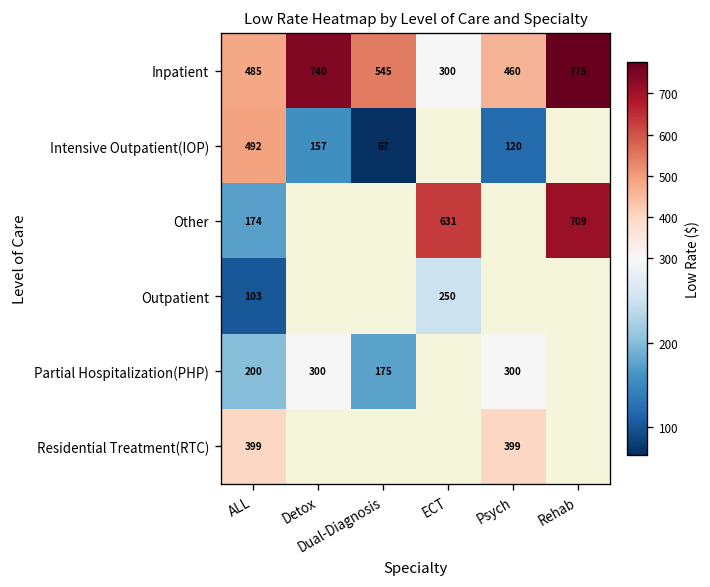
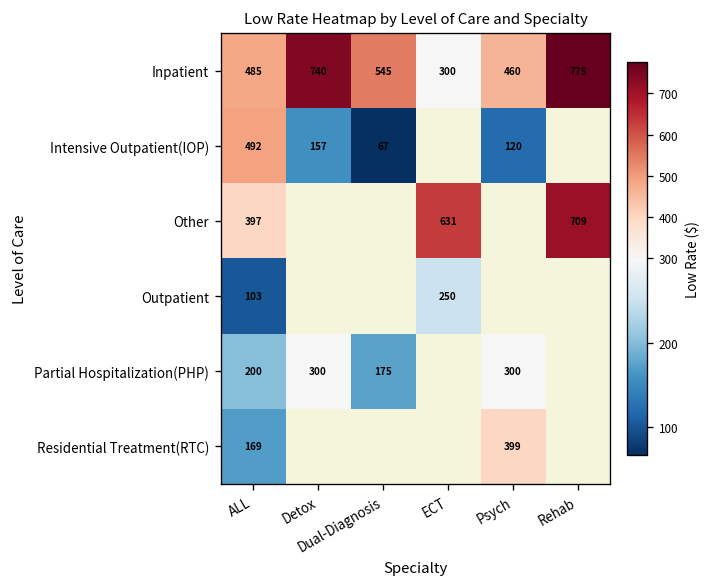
Other, ALL: 174 -> 397
Residential Treatment(RTC), ALL: 399 -> 169
